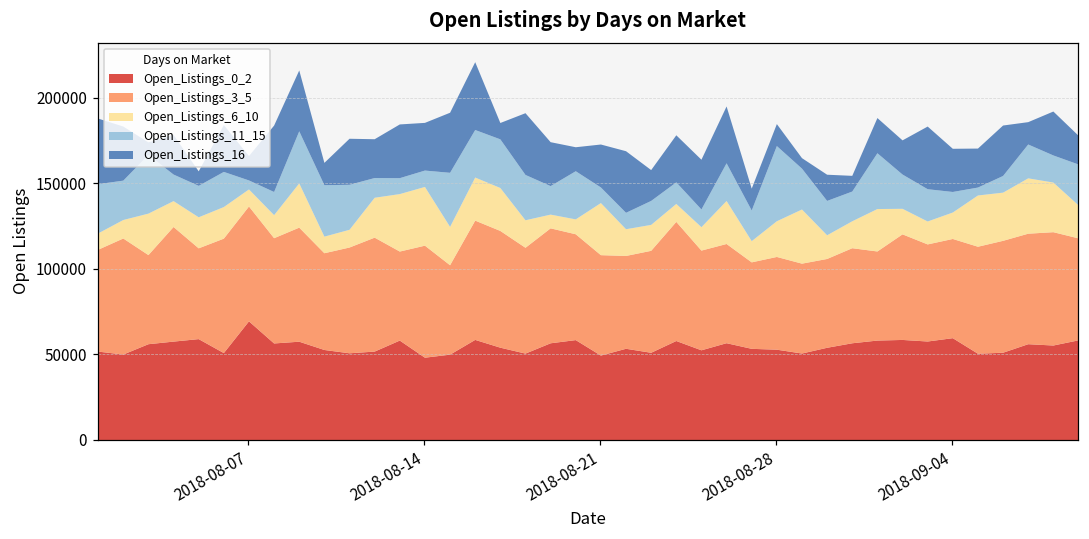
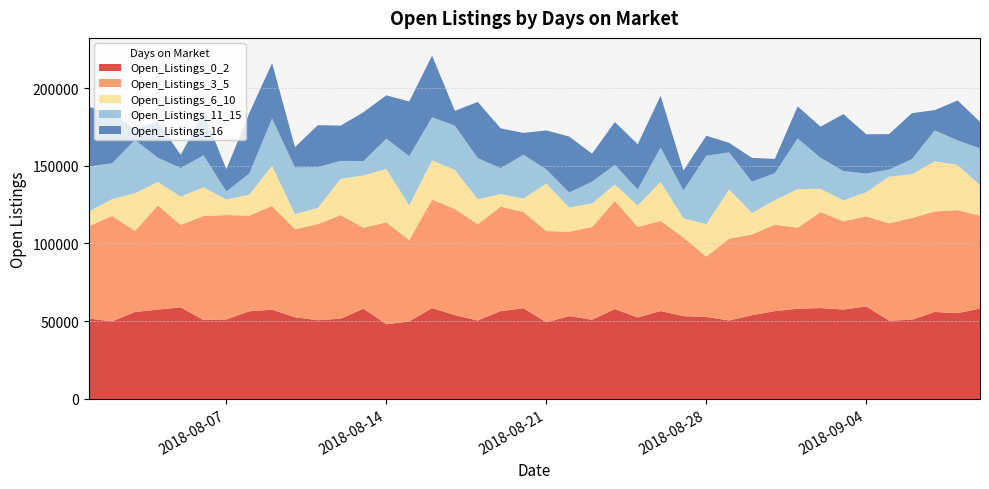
Open_Listings_0_2, 2018-08-07: 70000 -> 51000
Open_Listings_11_15, 2018-08-14: 10000 -> 20000
Open_Listings_3_5, 2018-08-28: 54000 -> 39000
